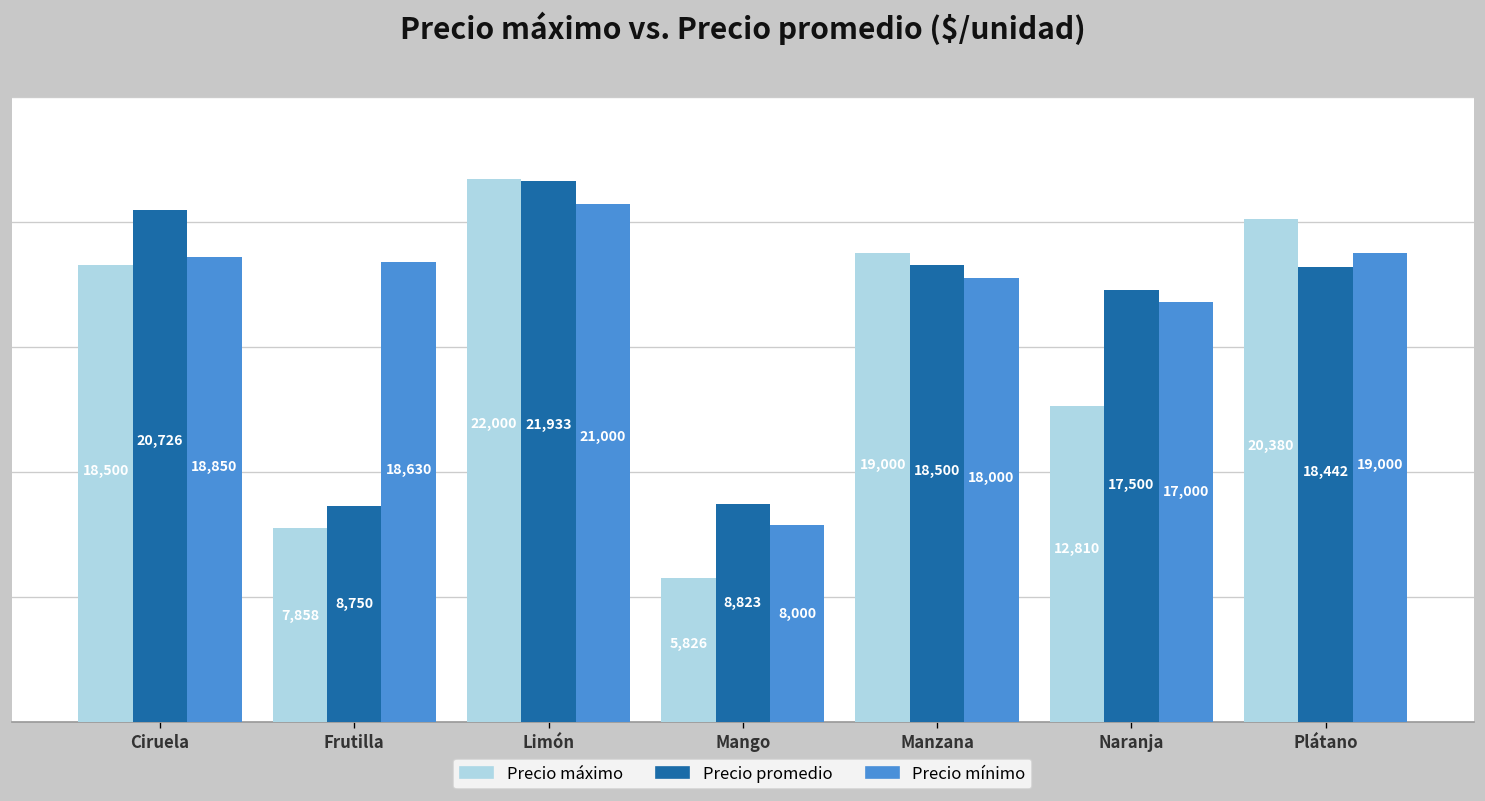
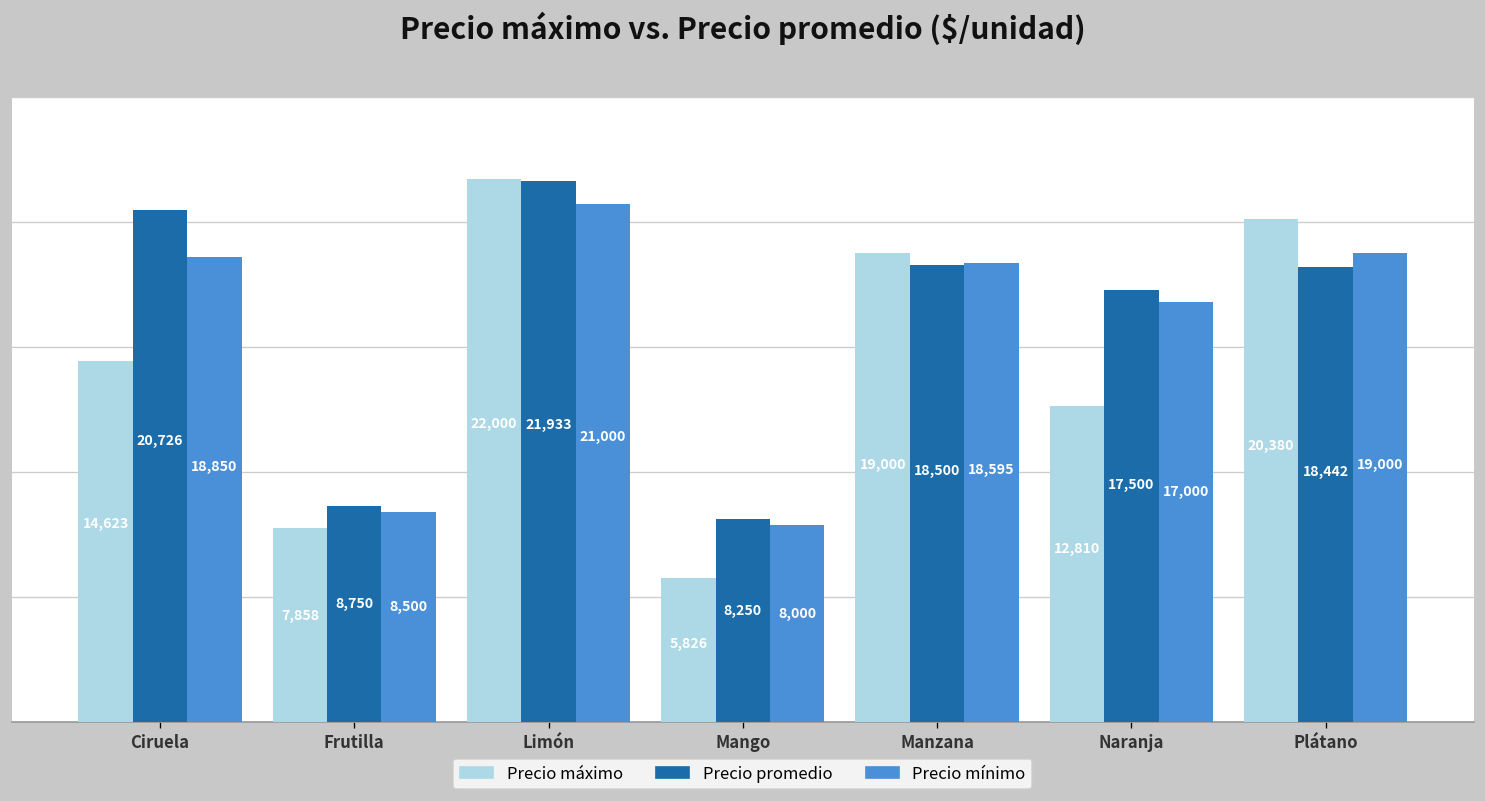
Precio máximo, Ciruela: 18,500 -> 14,623
Precio mínimo, Frutilla: 18,630 -> 8,500
Precio promedio, Mango: 8,823 -> 8,250
Precio mínimo, Manzana: 18,000 -> 18,595
